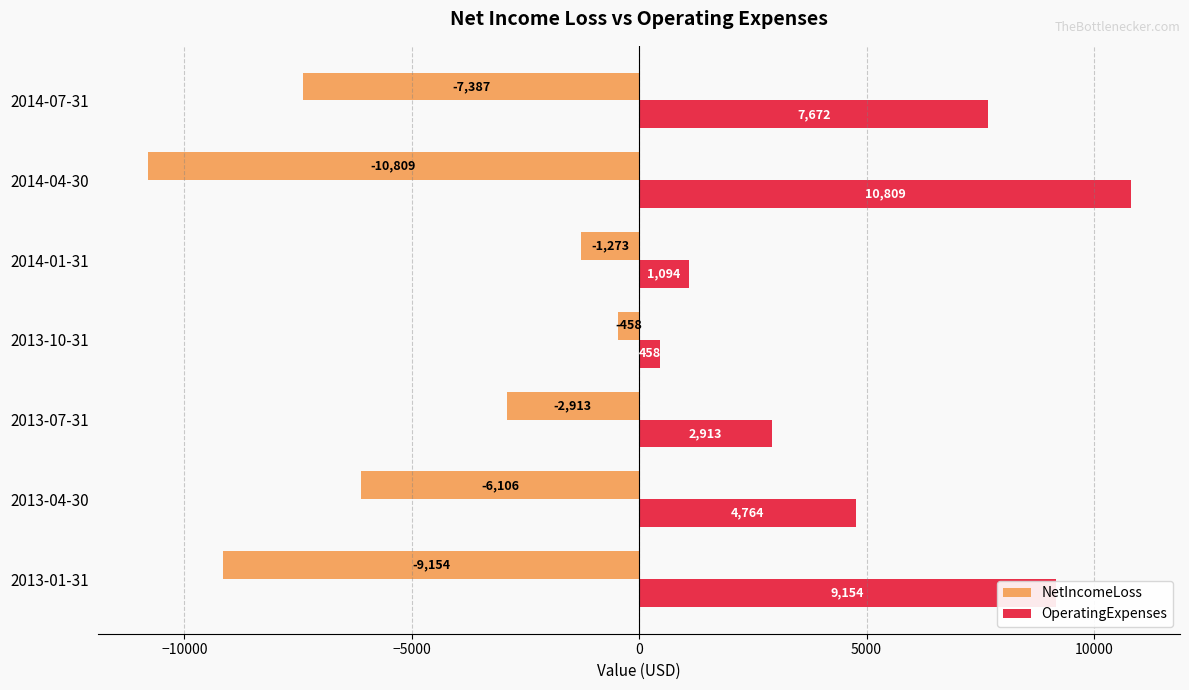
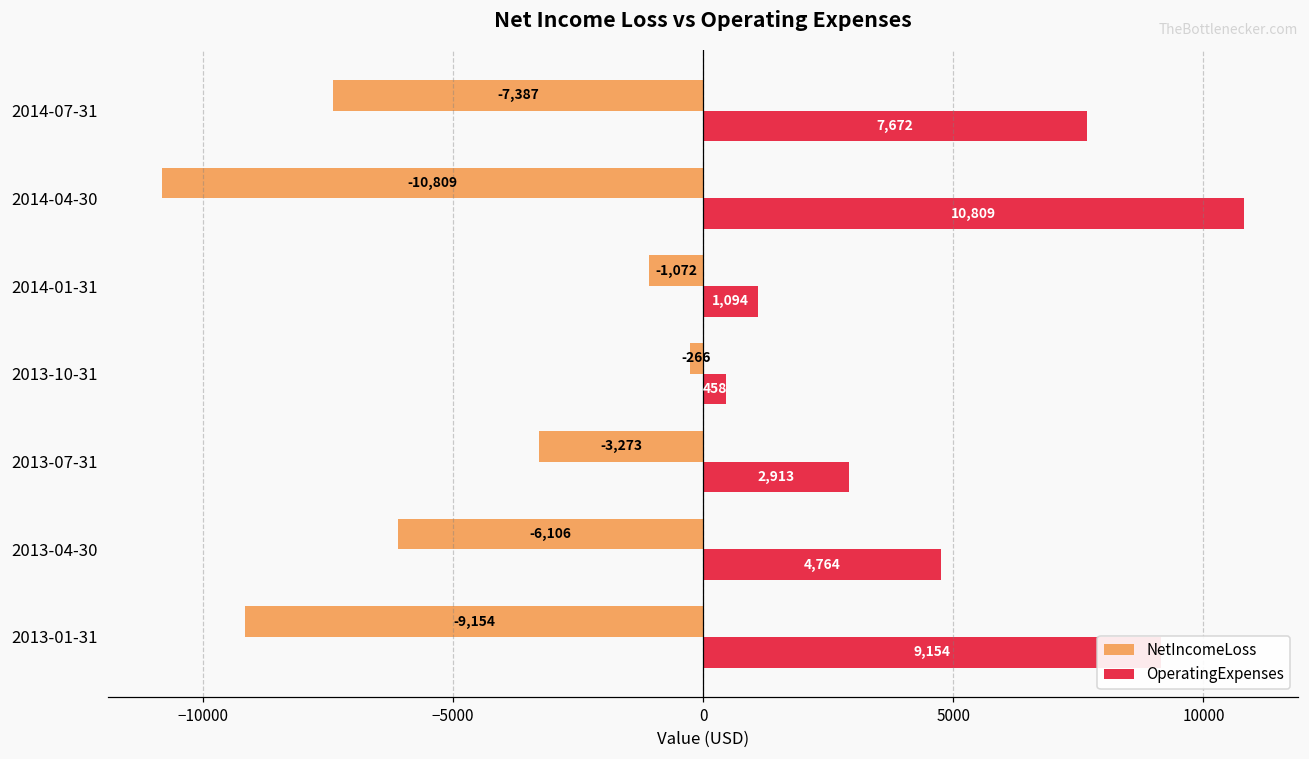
NetIncomeLoss, 2014-01-31: -1,273 -> -1,072
NetIncomeLoss, 2013-10-31: -458 -> -266
NetIncomeLoss, 2013-07-31: -2,913 -> -3,273
